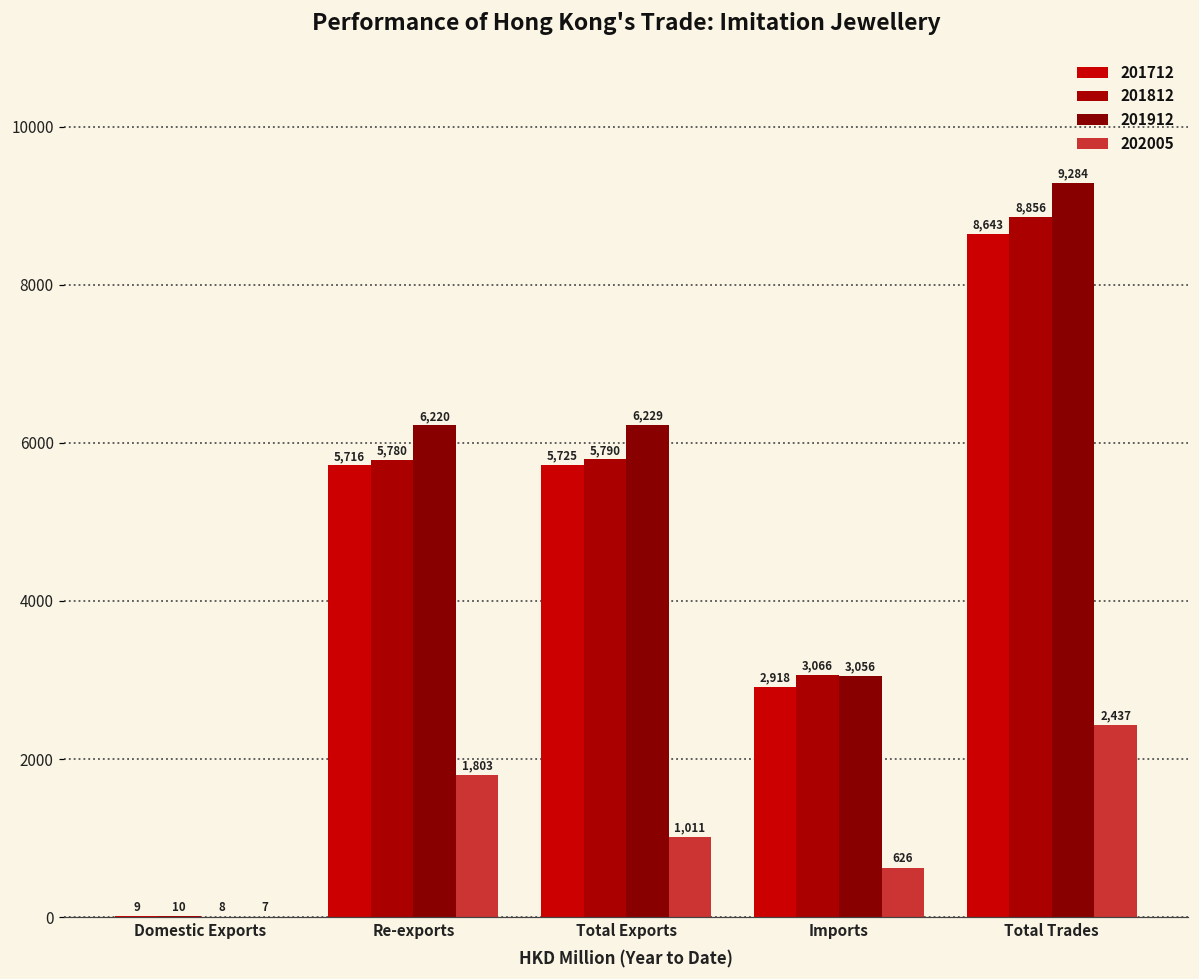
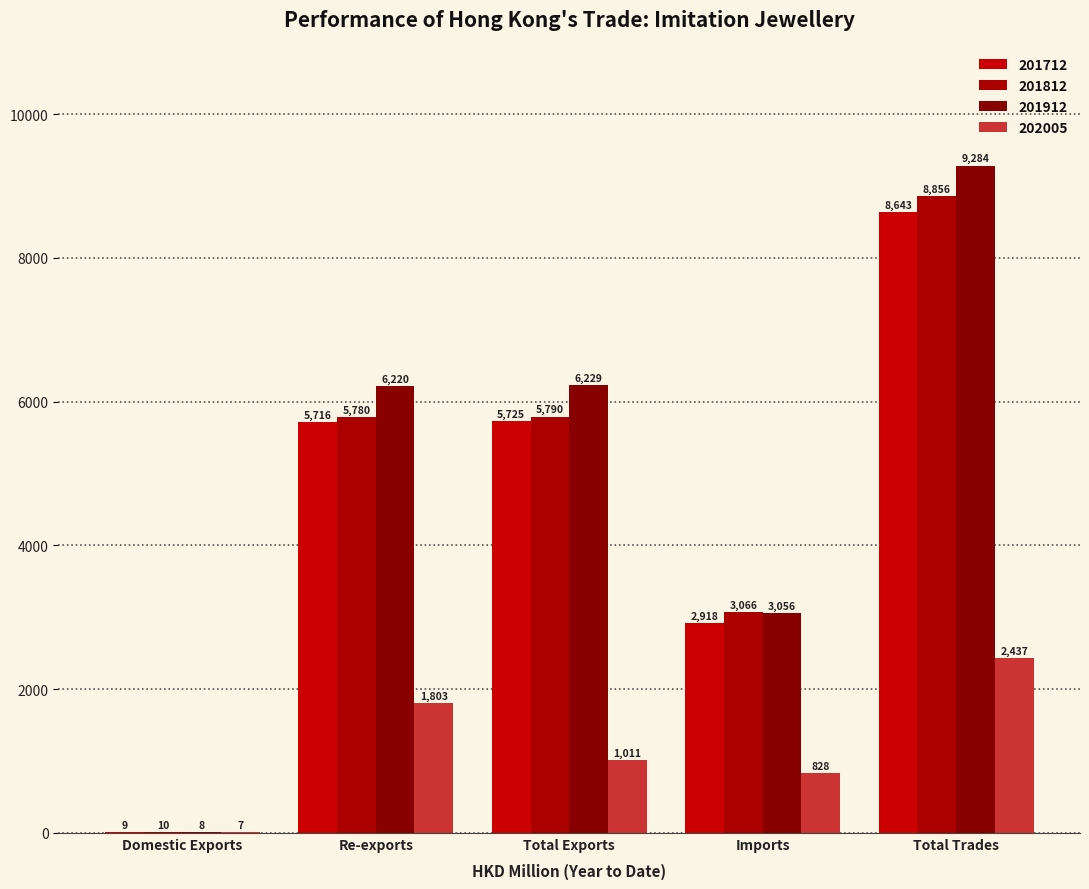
202005, Imports: 626 -> 828
